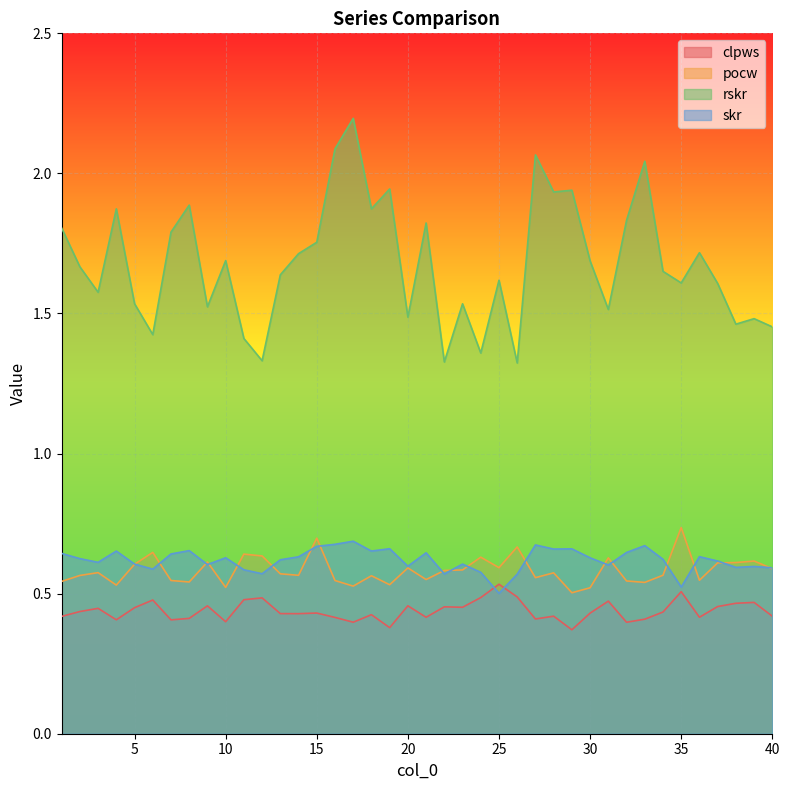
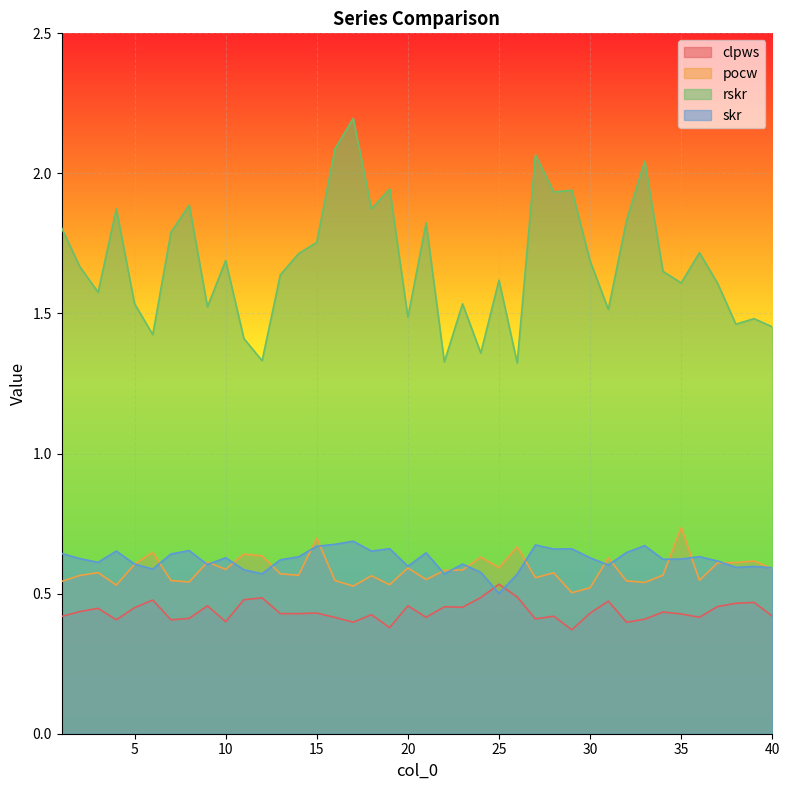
pocw, 10: 0.52 -> 0.59
clpws, 35: 0.51 -> 0.43
skr, 35: 0.52 -> 0.62
